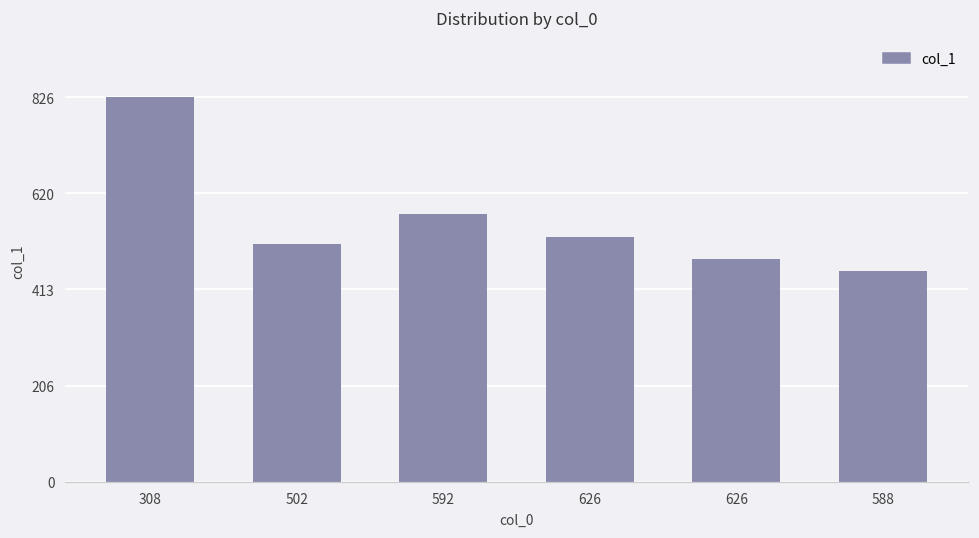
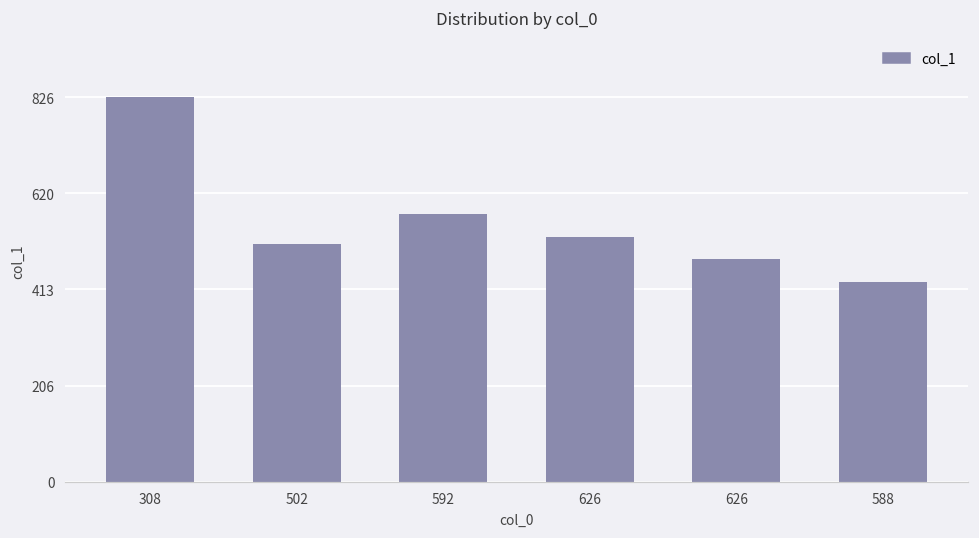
588: 450 -> 430
